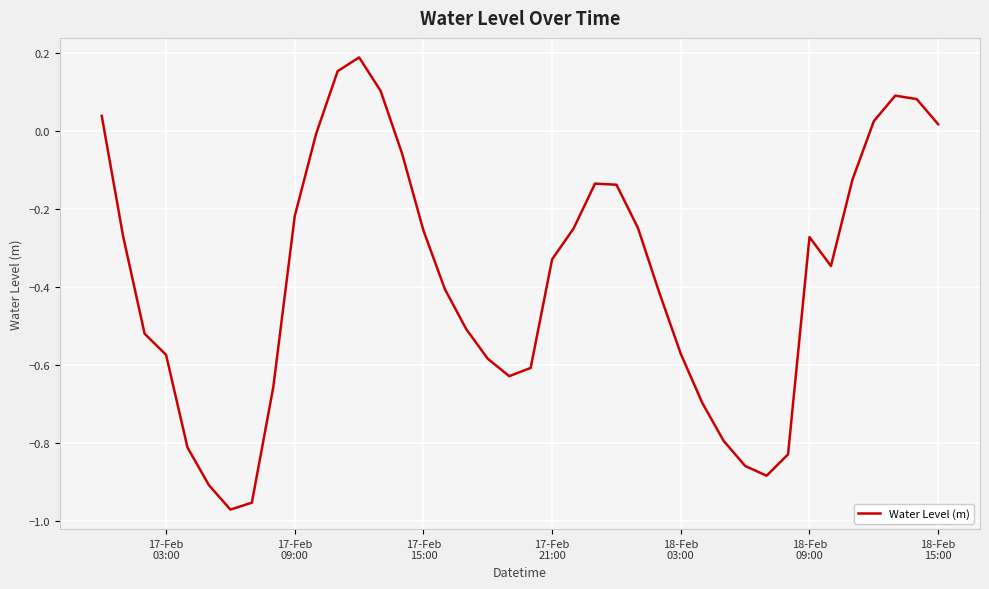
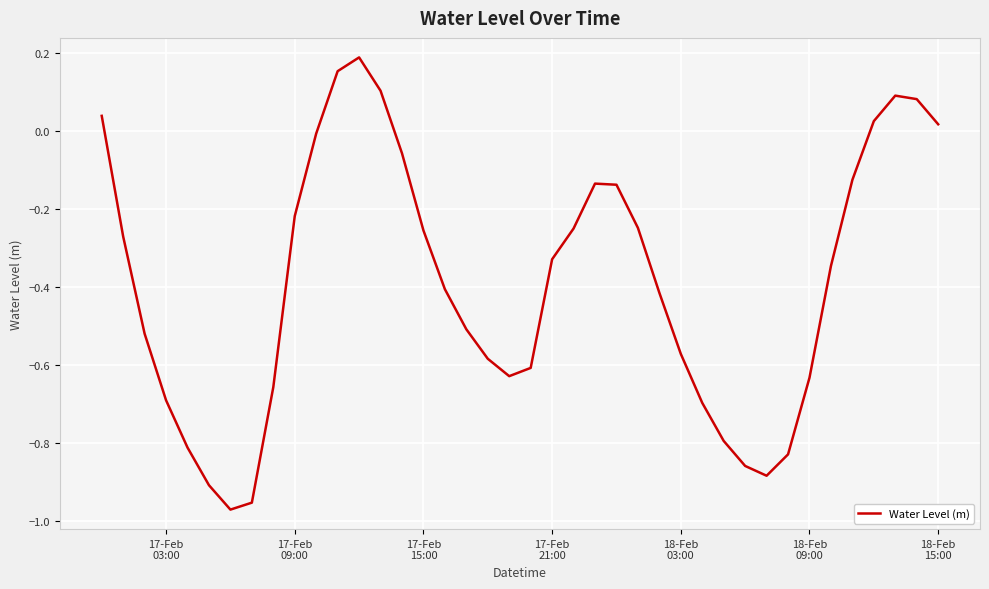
17-Feb 03:00: -0.57 -> -0.69
18-Feb 09:00: -0.27 -> -0.63
